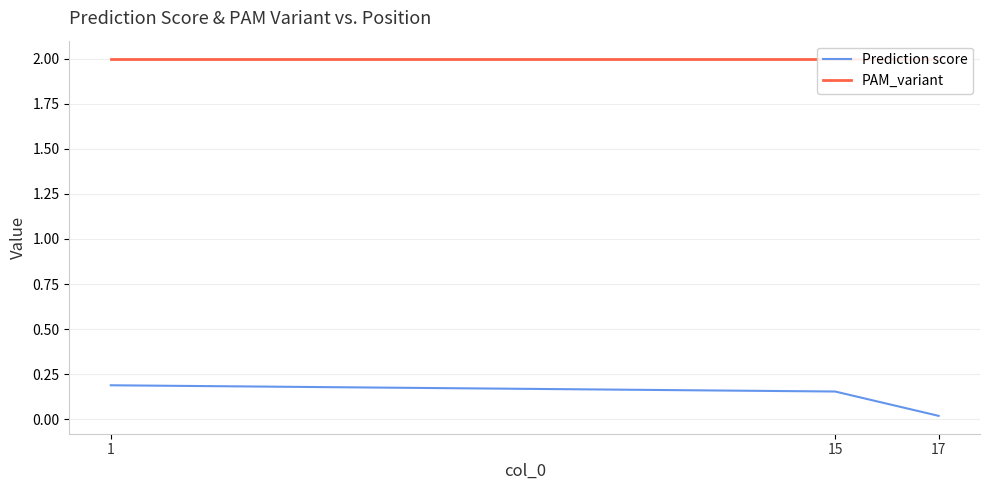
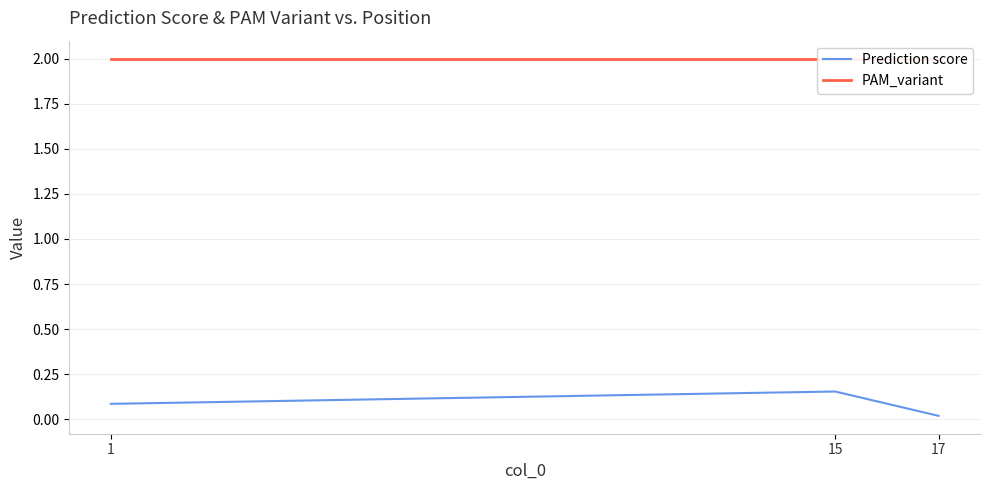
Prediction score, 1: 0.19 -> 0.09
